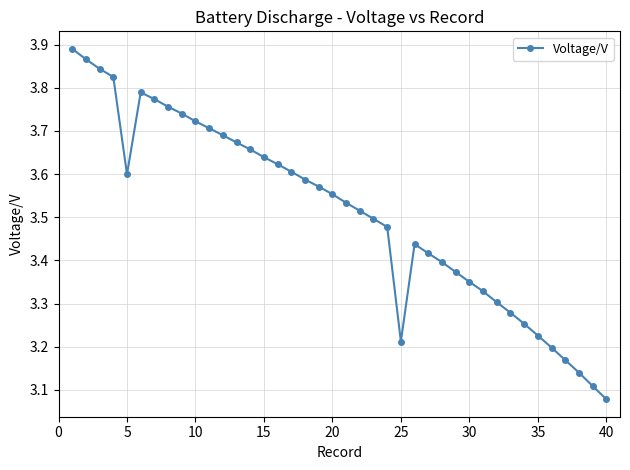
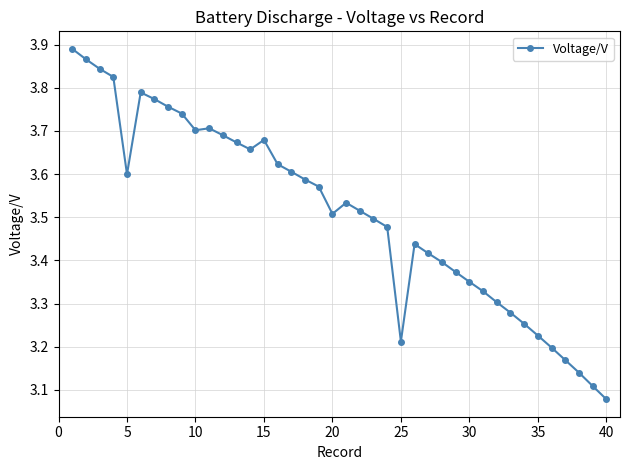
10: 3.72 -> 3.70
15: 3.64 -> 3.68
20: 3.55 -> 3.51
